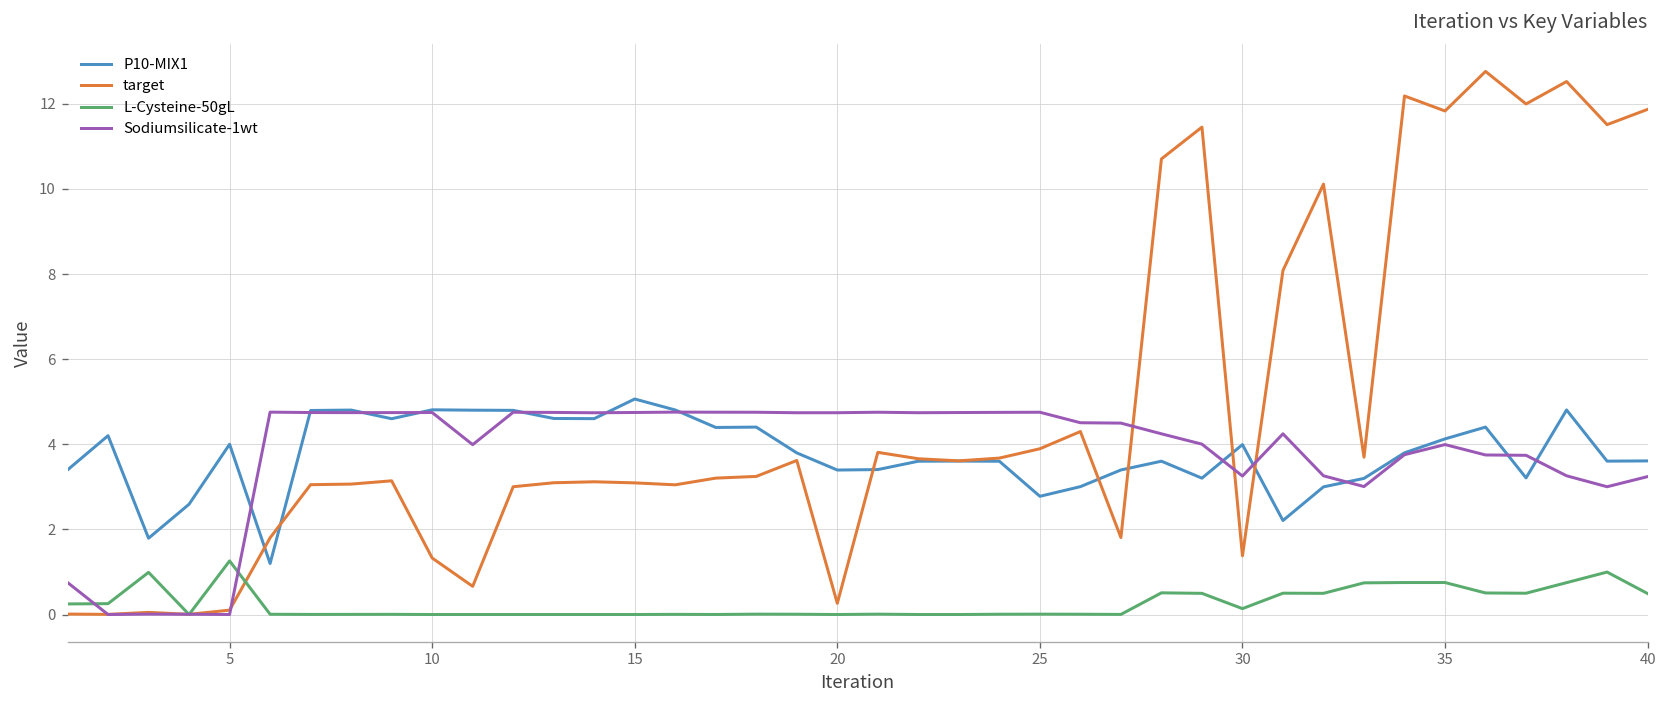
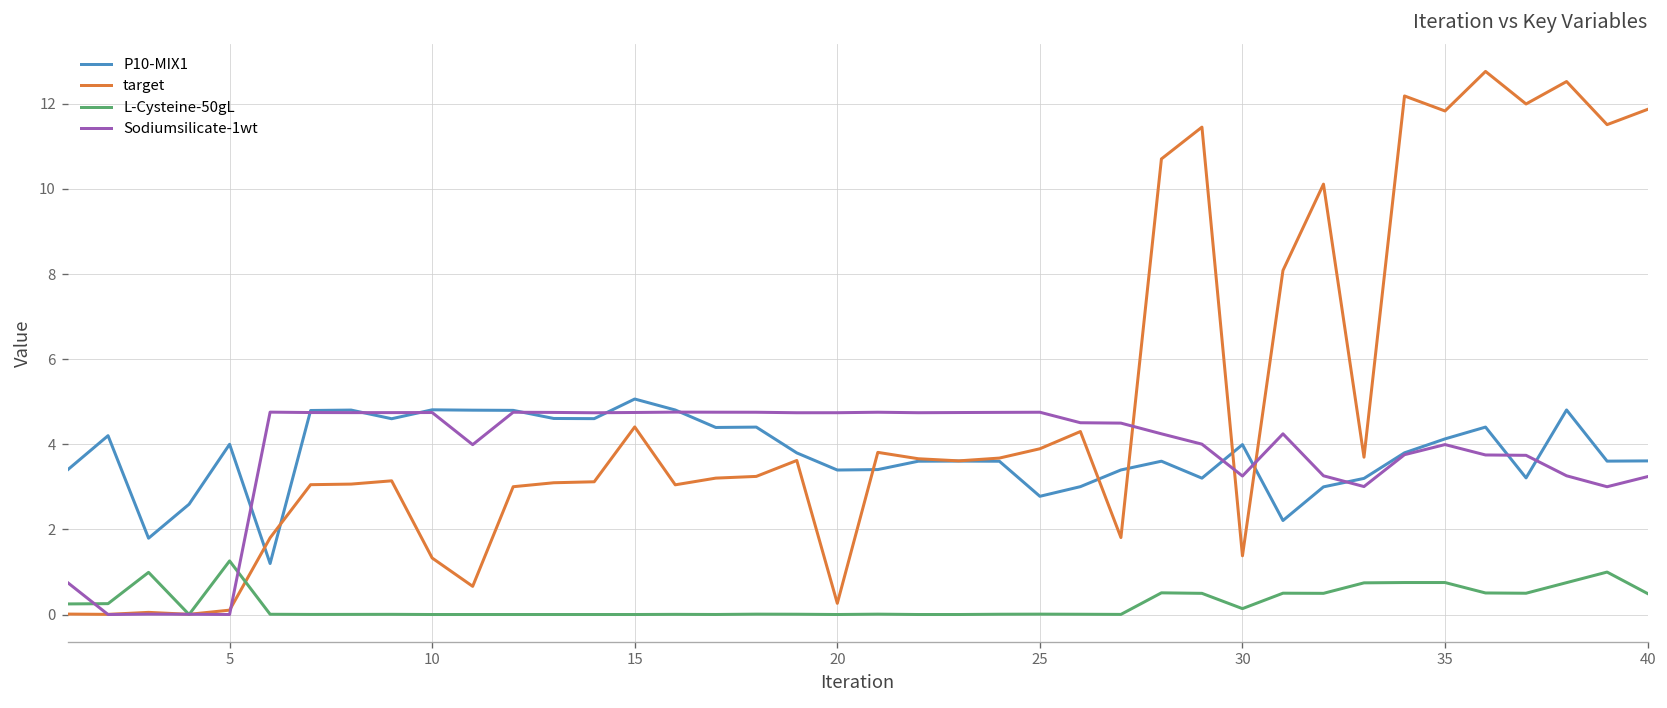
target, 15: 3.1 -> 4.4
